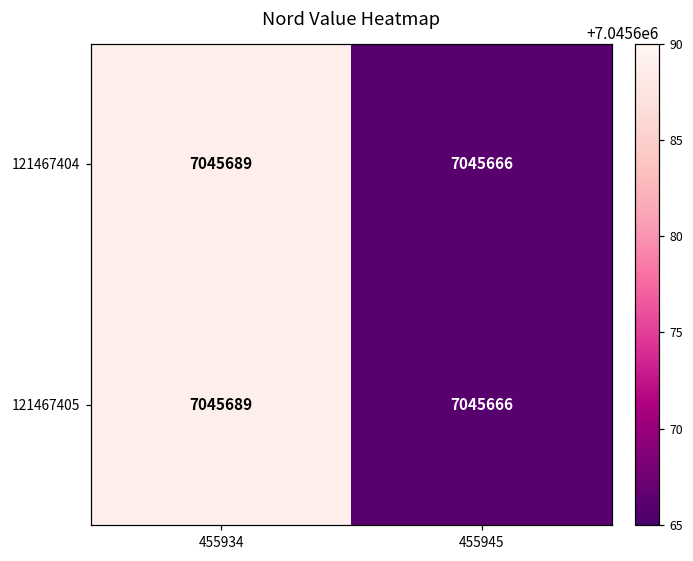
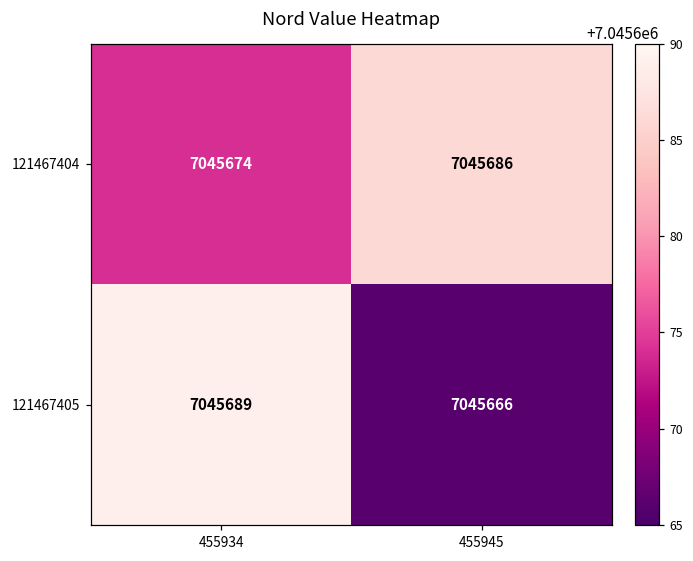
121467404, 455934: 7045689 -> 7045674
121467404, 455945: 7045666 -> 7045686
